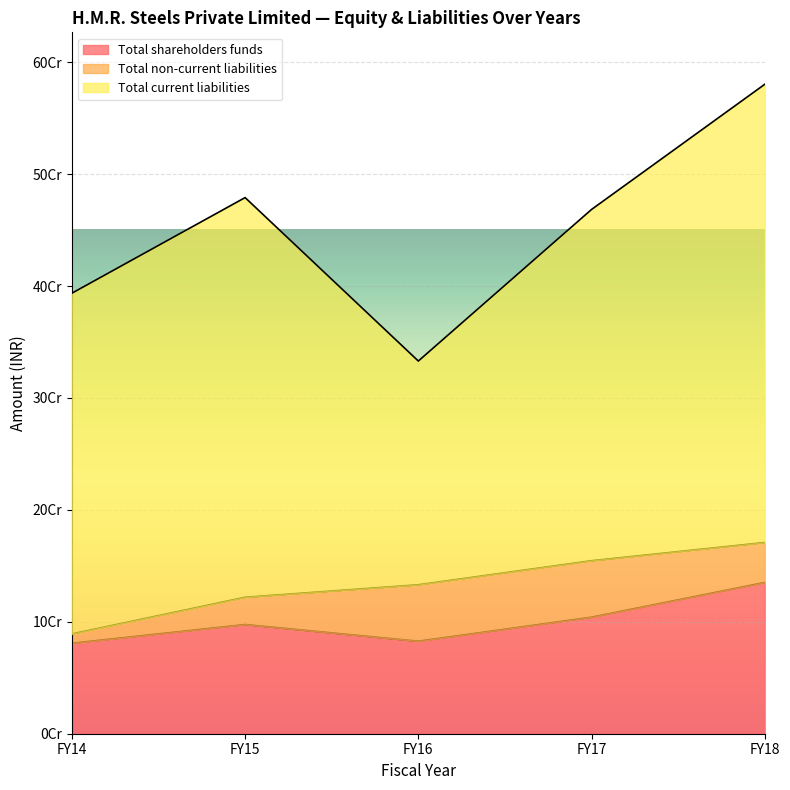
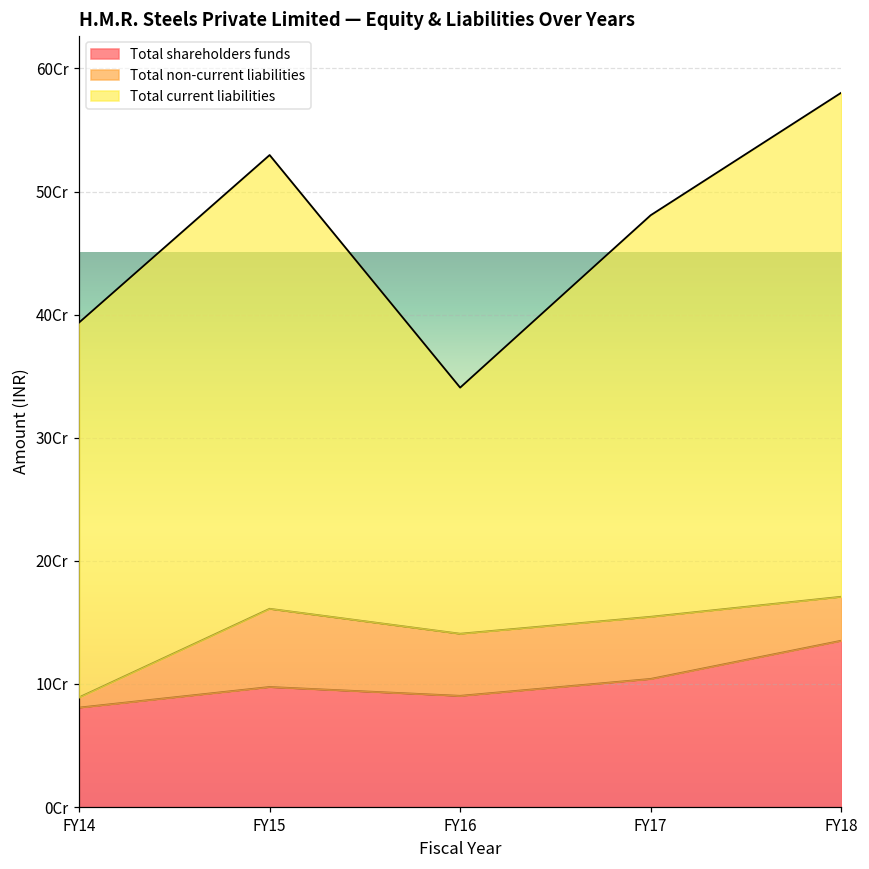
Total non-current liabilities, FY15: 2.4Cr -> 6.4Cr
Total current liabilities, FY15: 35.7Cr -> 36.9Cr
Total shareholders funds, FY16: 8.3Cr -> 9.0Cr
Total current liabilities, FY17: 31.4Cr -> 32.6Cr
